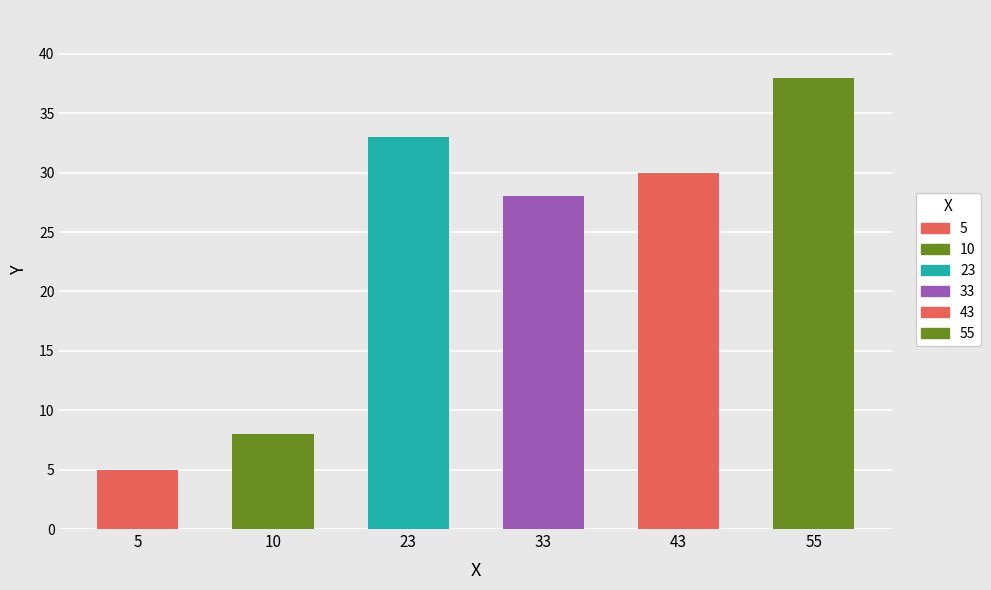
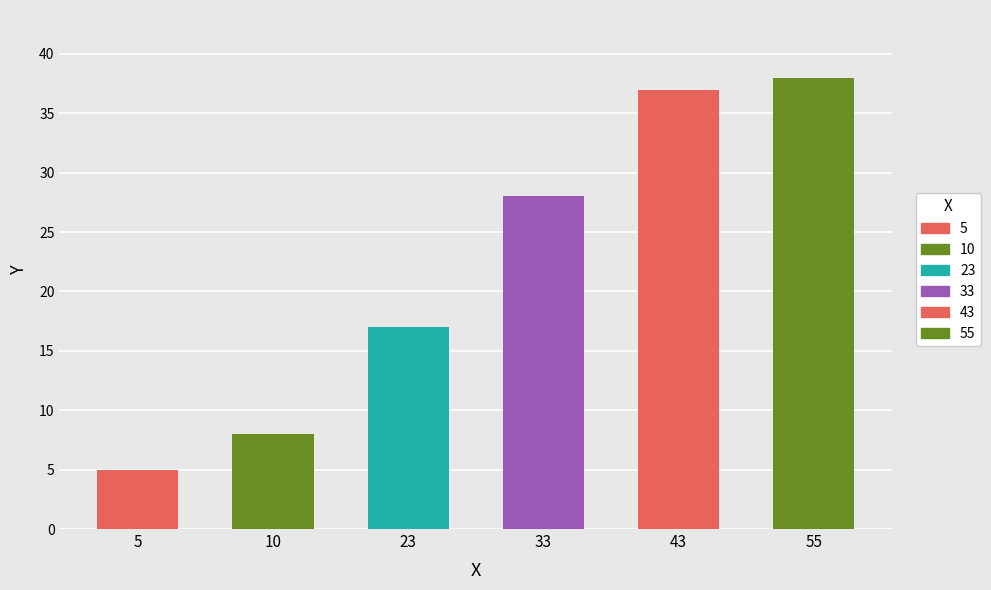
23: 33 -> 17
43: 30 -> 37
